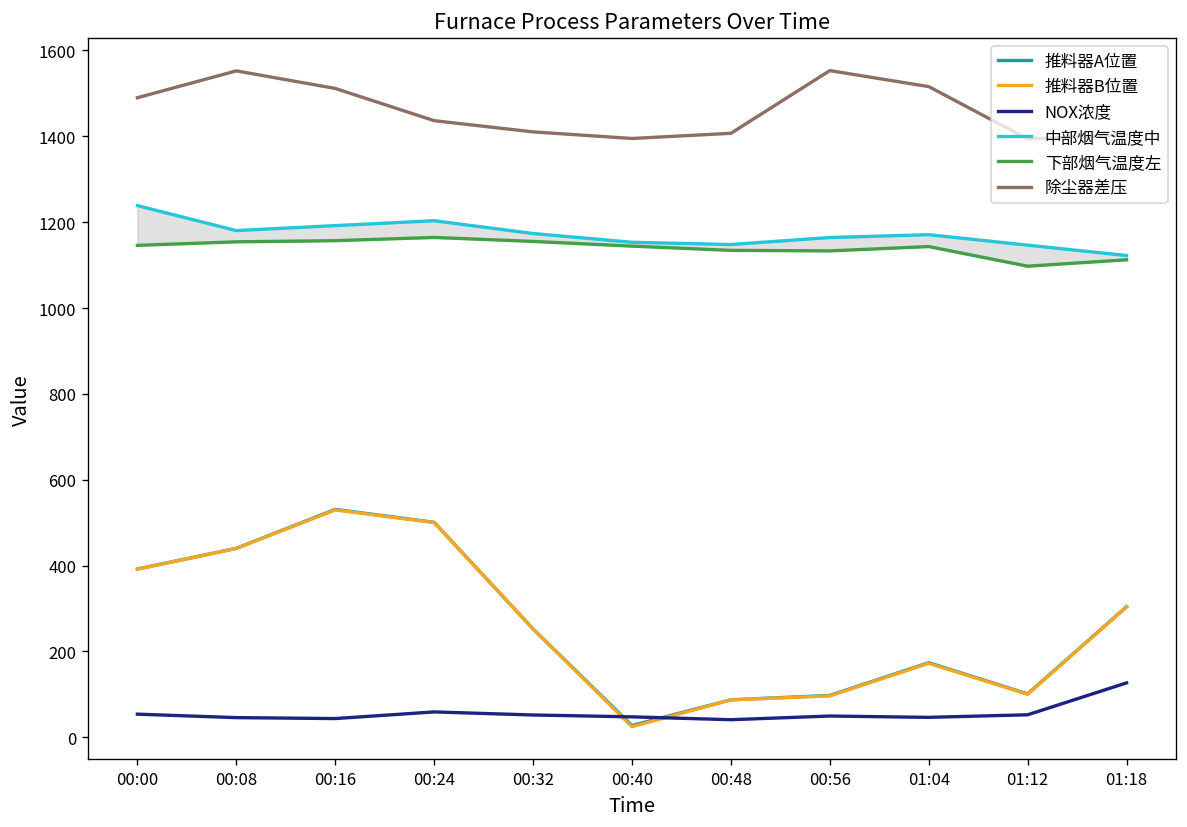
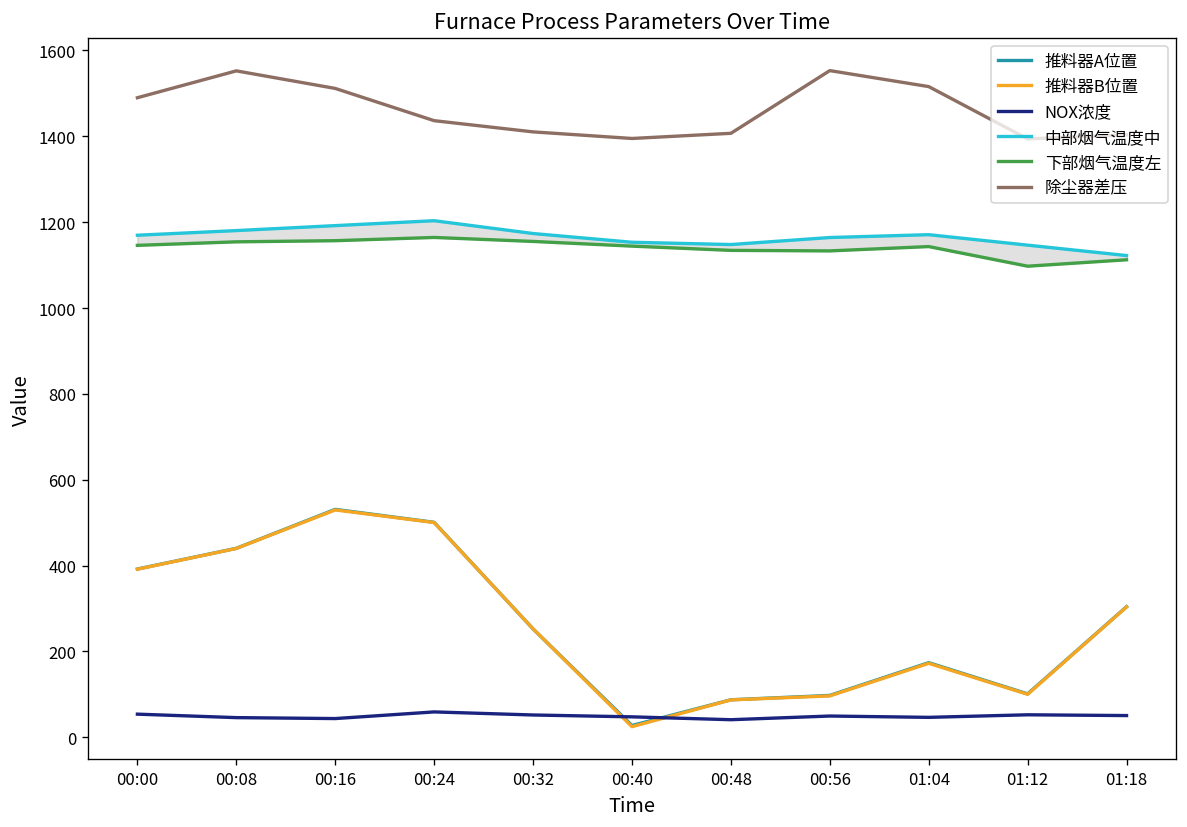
中部烟气温度中, 00:00: 1240 -> 1170
NOX浓度, 01:18: 130 -> 50
